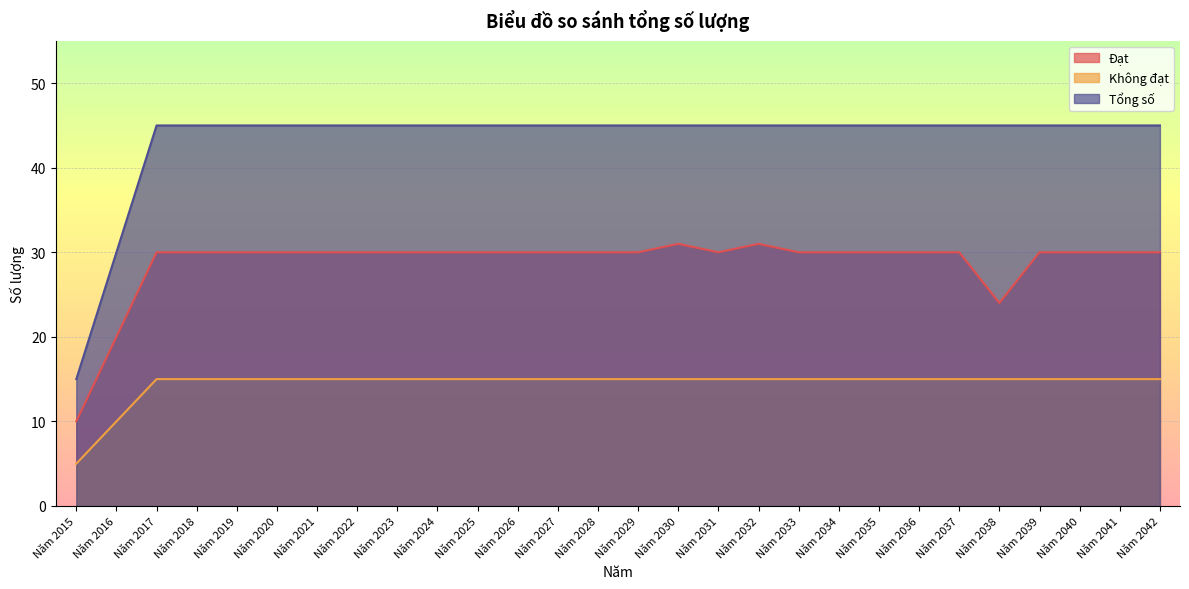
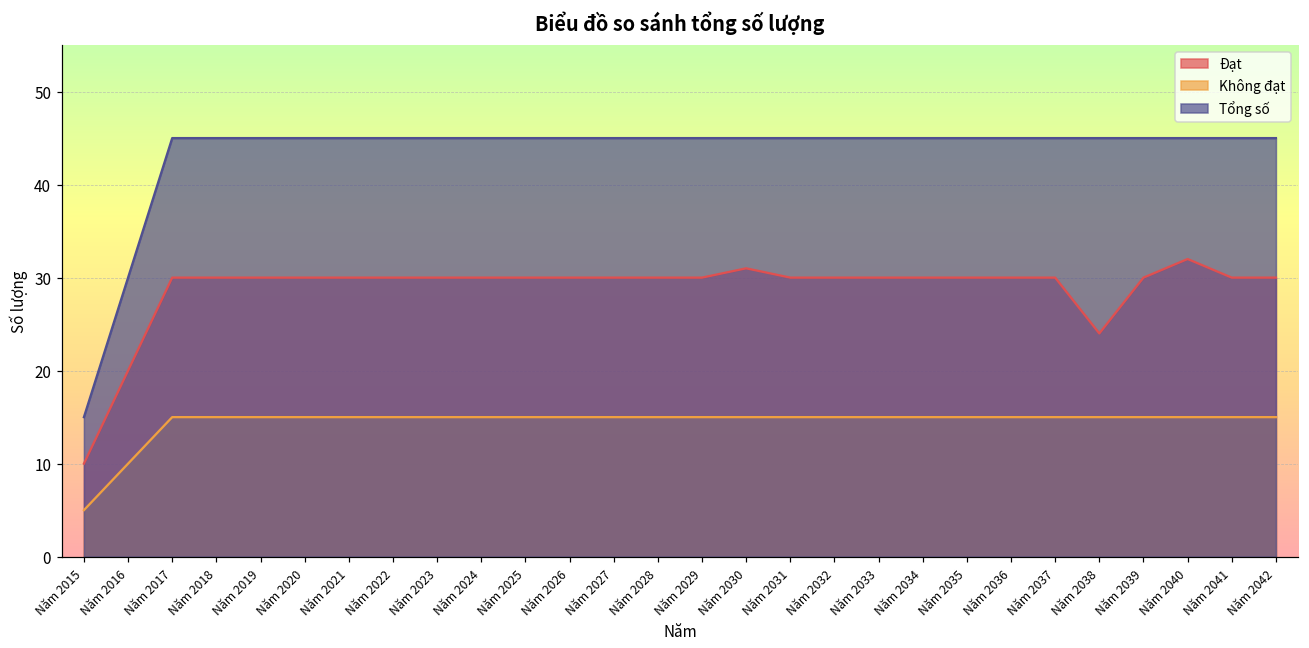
Đạt, Năm 2032: 31 -> 30
Đạt, Năm 2040: 30 -> 32
